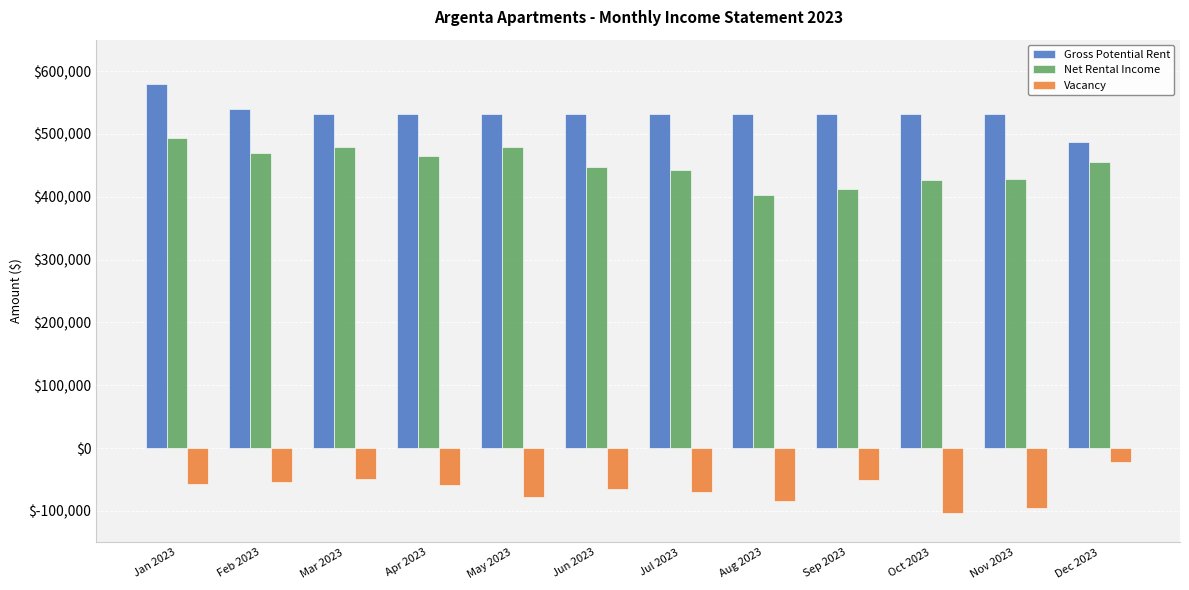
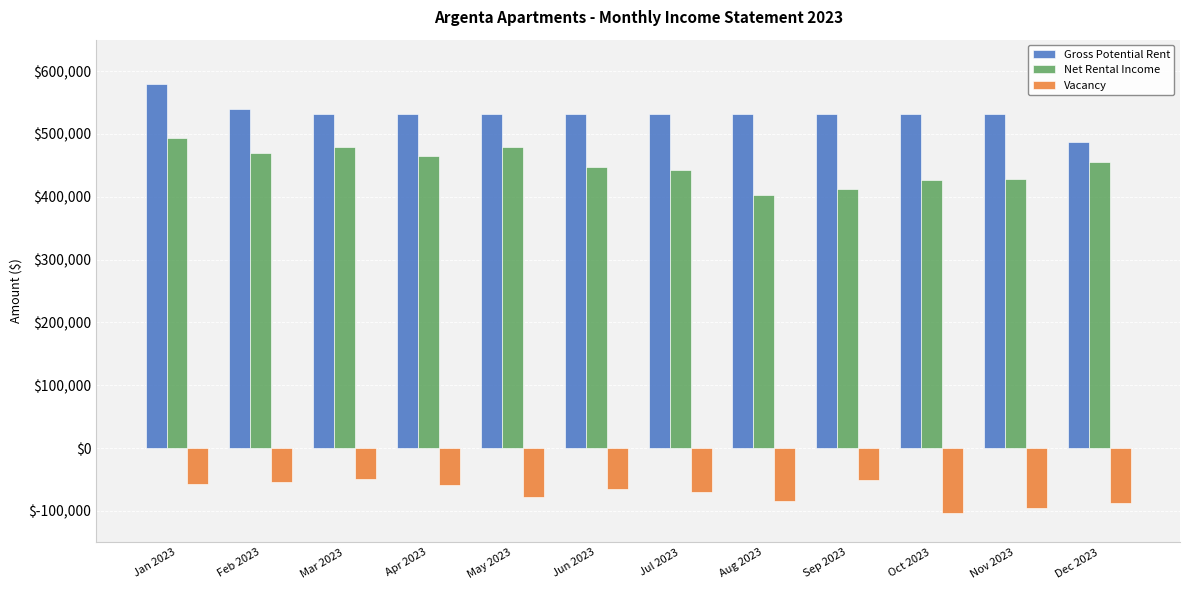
Vacancy, Dec 2023: $-20,000 -> $-90,000
